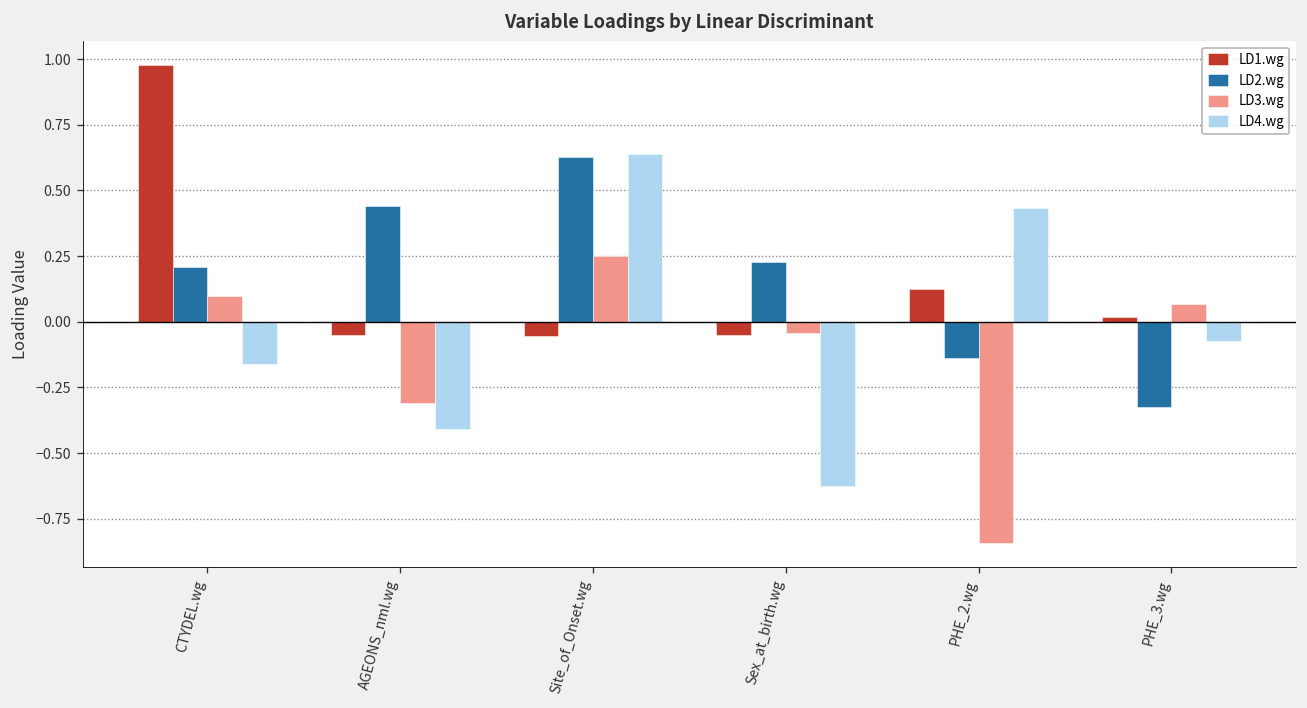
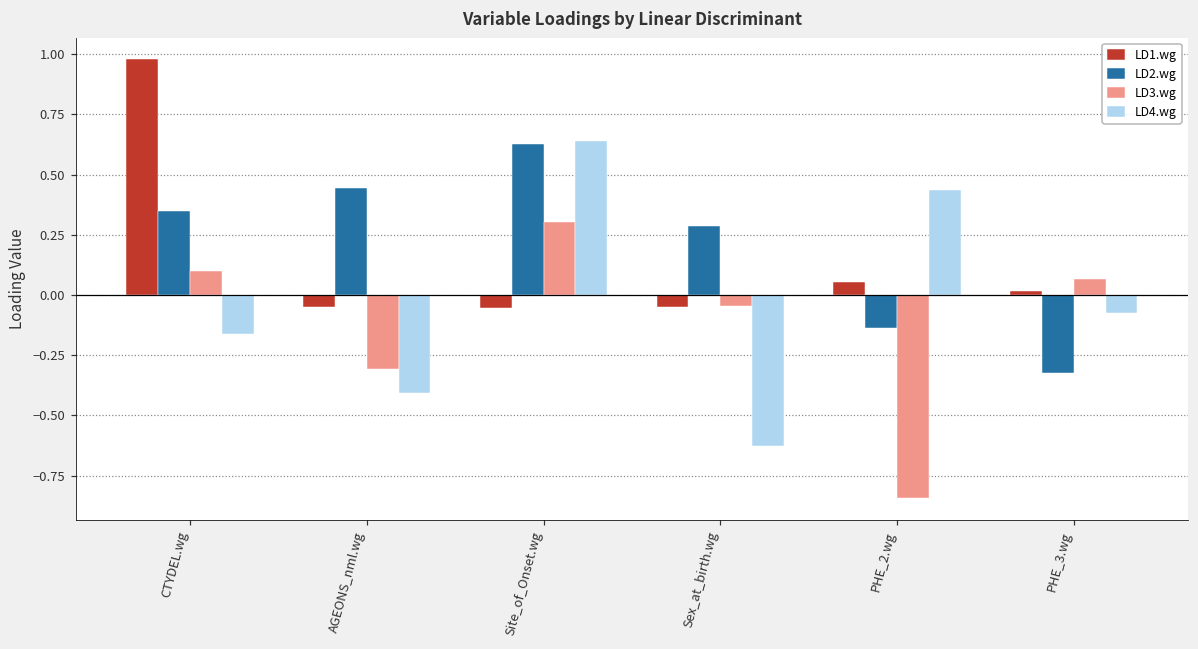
LD2.wg, CTYDEL.wg: 0.21 -> 0.35
LD3.wg, Site_of_Onset.wg: 0.25 -> 0.30
LD2.wg, Sex_at_birth.wg: 0.23 -> 0.29
LD1.wg, PHE_2.wg: 0.13 -> 0.05
